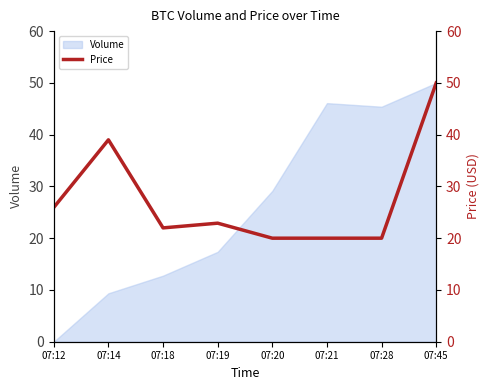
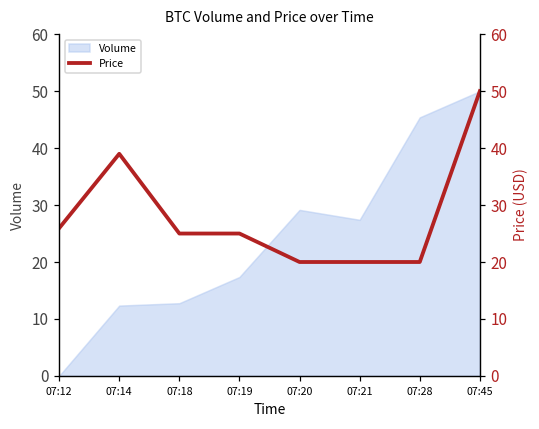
Volume, 07:14: 9 -> 12
Volume, 07:21: 46 -> 27
Price, 07:18: 22 -> 25
Price, 07:19: 23 -> 25
